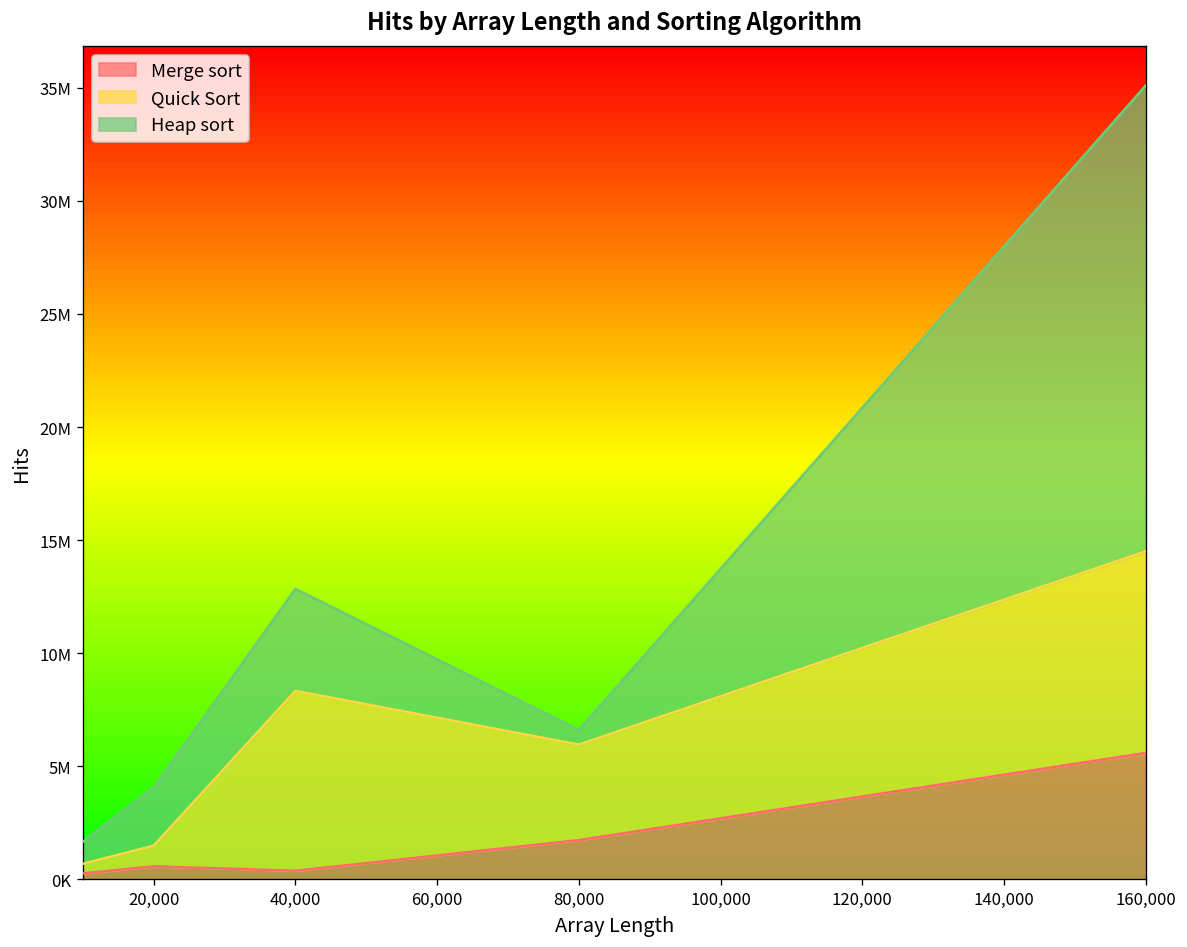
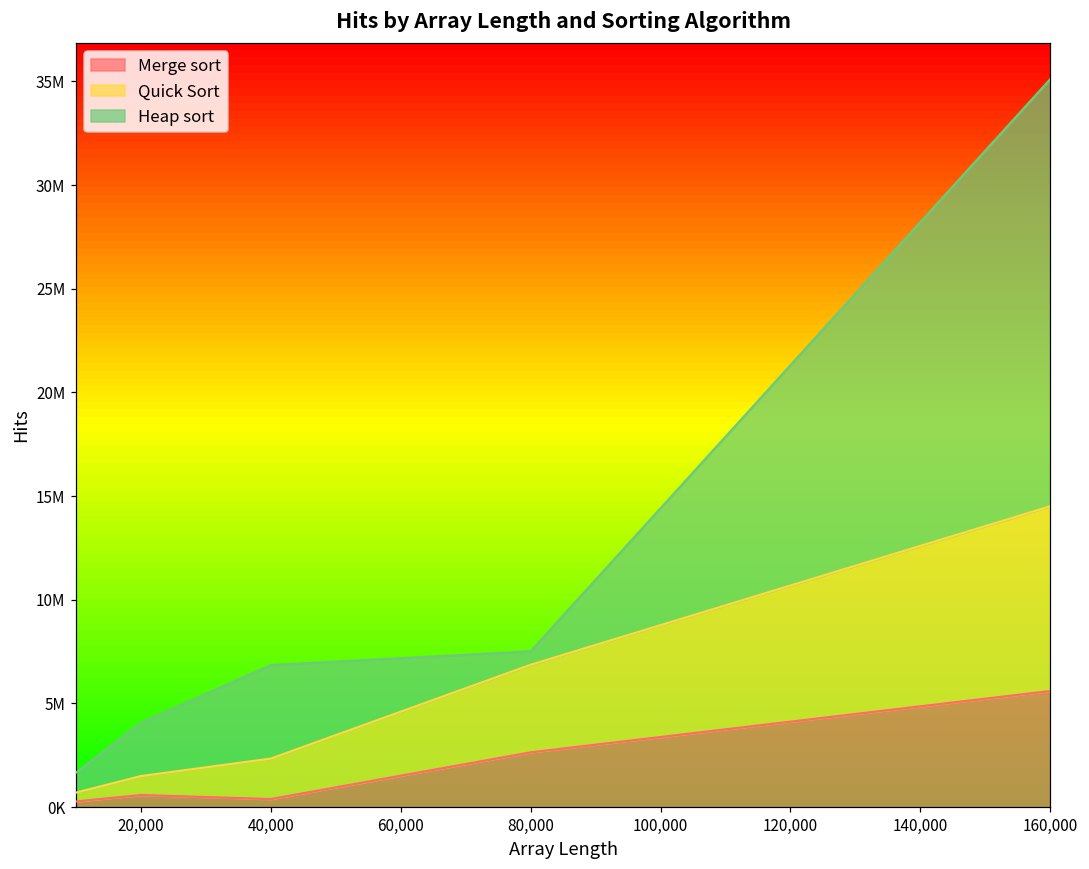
Quick Sort, 40,000: 8000000 -> 2000000
Merge sort, 80,000: 1700000 -> 2600000
